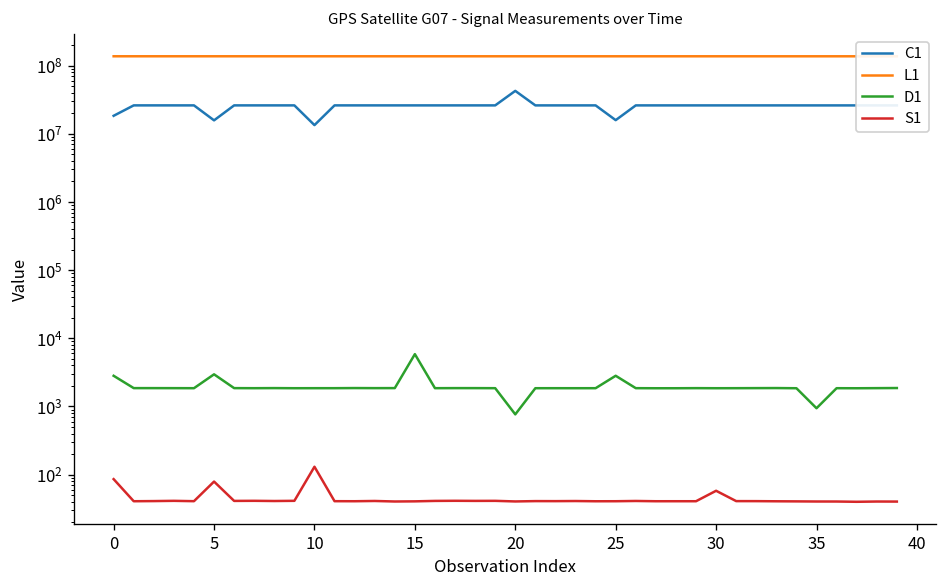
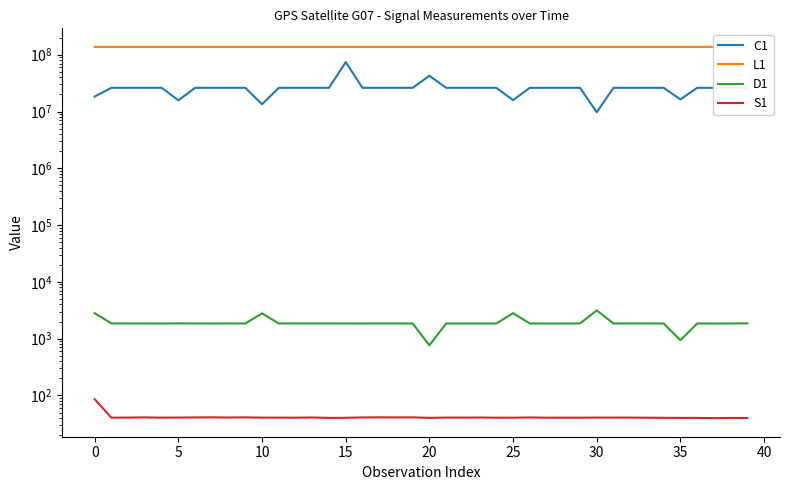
D1, 5: 3000 -> 1900
S1, 5: 80 -> 40
D1, 10: 1900 -> 3000
S1, 10: 130 -> 40
C1, 15: 30000000 -> 70000000
D1, 15: 6000 -> 1900
C1, 30: 30000000 -> 10000000
D1, 30: 1800 -> 3000
S1, 30: 60 -> 40
C1, 35: 30000000 -> 16000000
